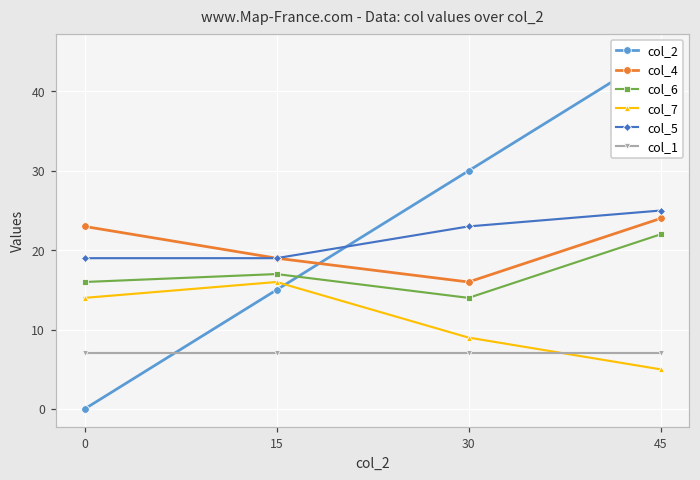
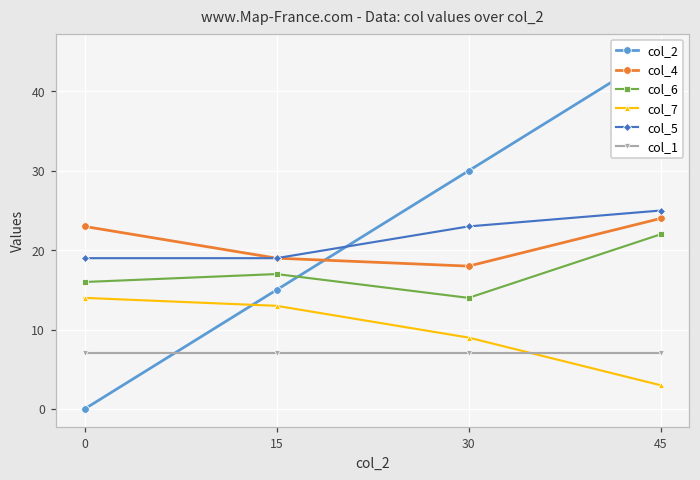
col_7, 15: 16 -> 13
col_4, 30: 16 -> 18
col_7, 45: 5 -> 3
